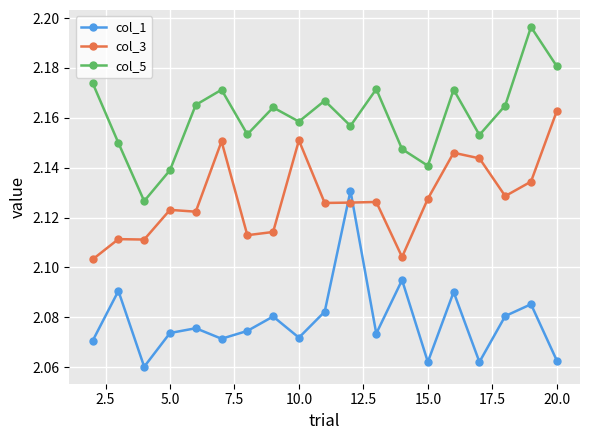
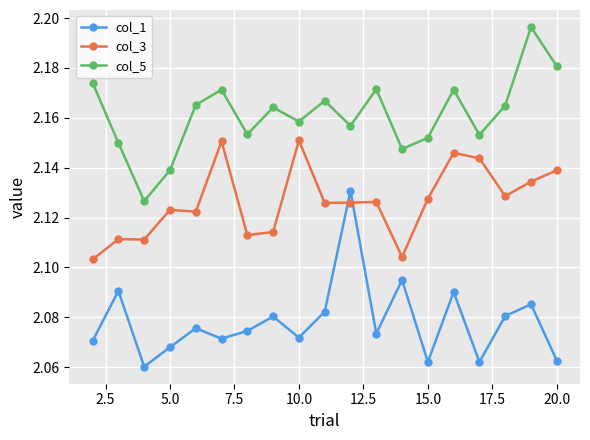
col_1, 5.0: 2.074 -> 2.068
col_5, 15.0: 2.141 -> 2.152
col_3, 20.0: 2.163 -> 2.139
